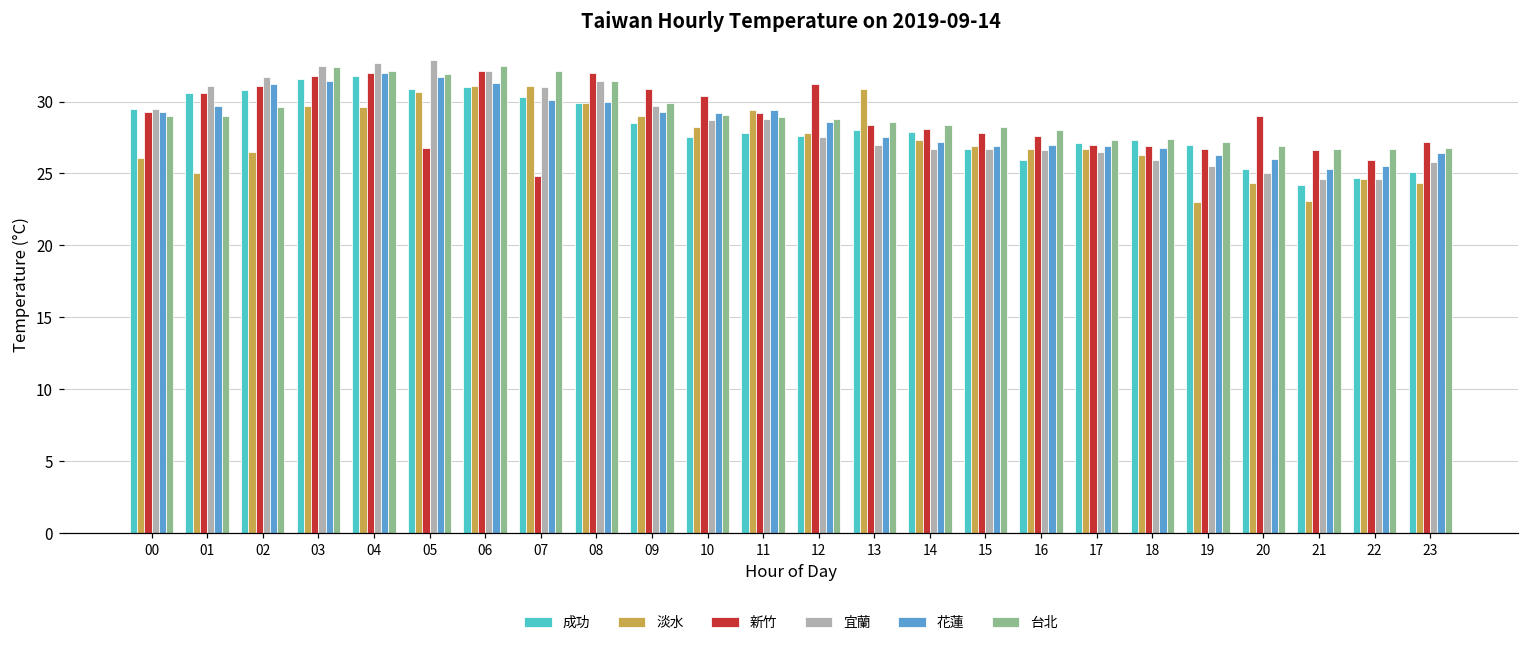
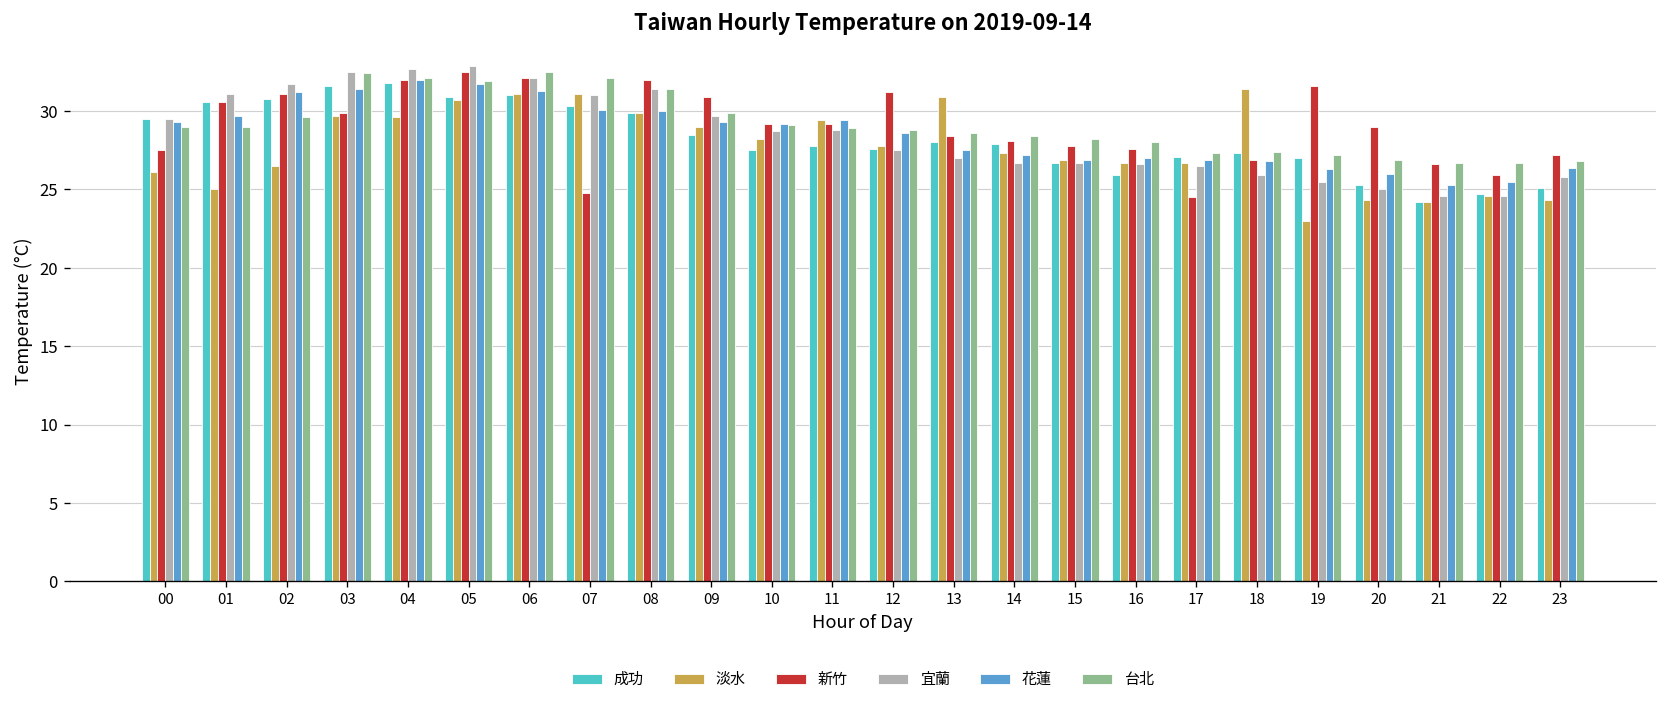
新竹, 00: 29.3 -> 27.5
新竹, 03: 31.8 -> 29.9
新竹, 05: 26.8 -> 32.5
新竹, 10: 30.4 -> 29.2
新竹, 17: 27.0 -> 24.5
淡水, 18: 26.3 -> 31.4
新竹, 19: 26.7 -> 31.6
淡水, 21: 23.1 -> 24.2
